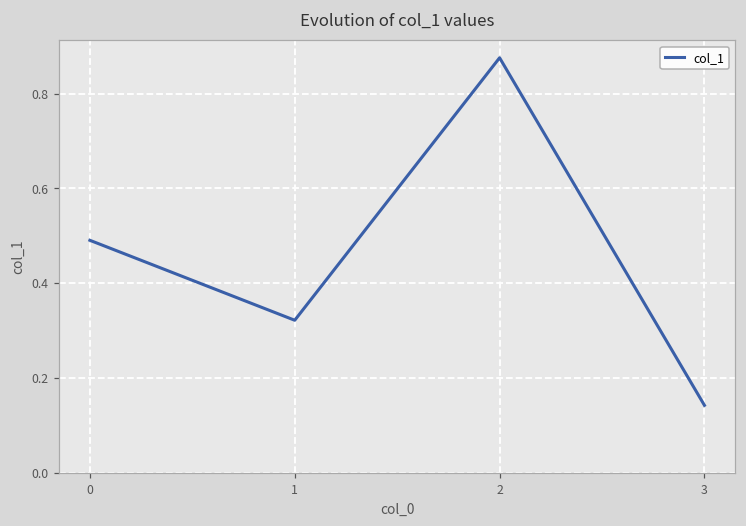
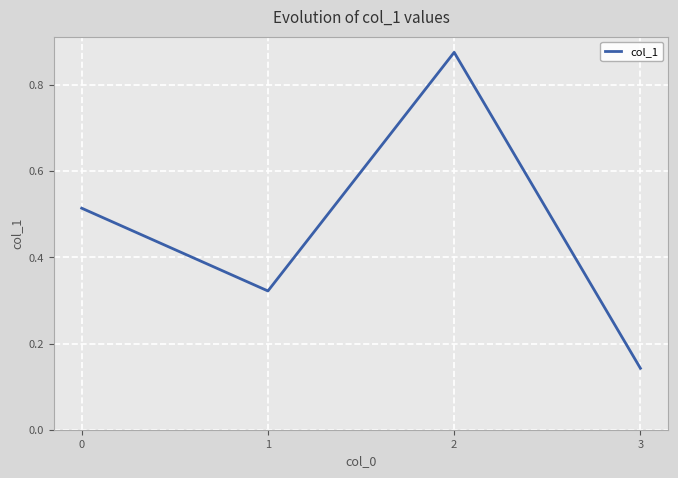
0: 0.49 -> 0.51
